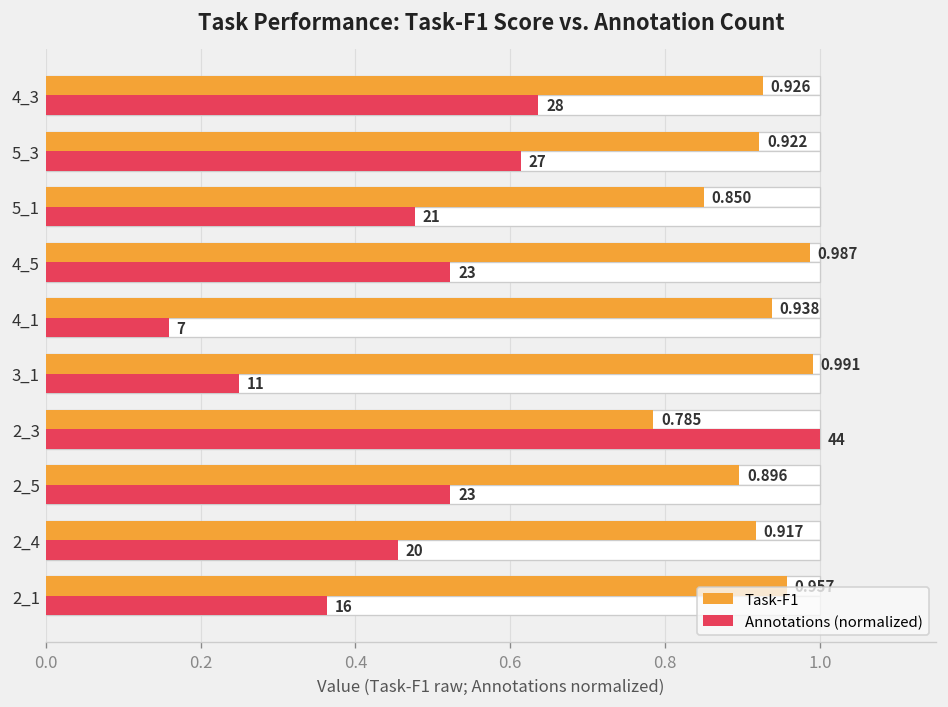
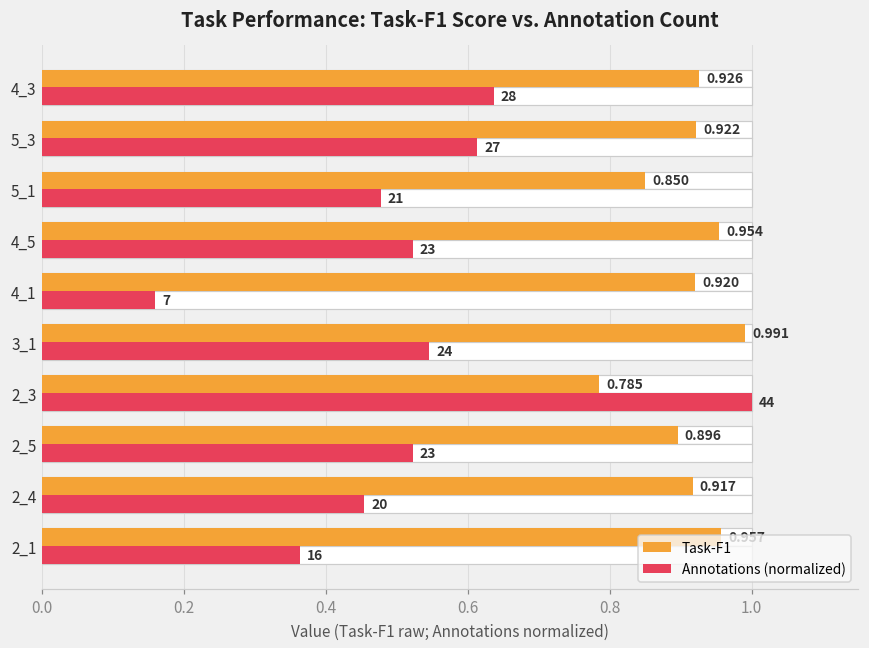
Task-F1, 4_5: 0.987 -> 0.954
Task-F1, 4_1: 0.938 -> 0.920
Annotations (normalized), 3_1: 11 -> 24
